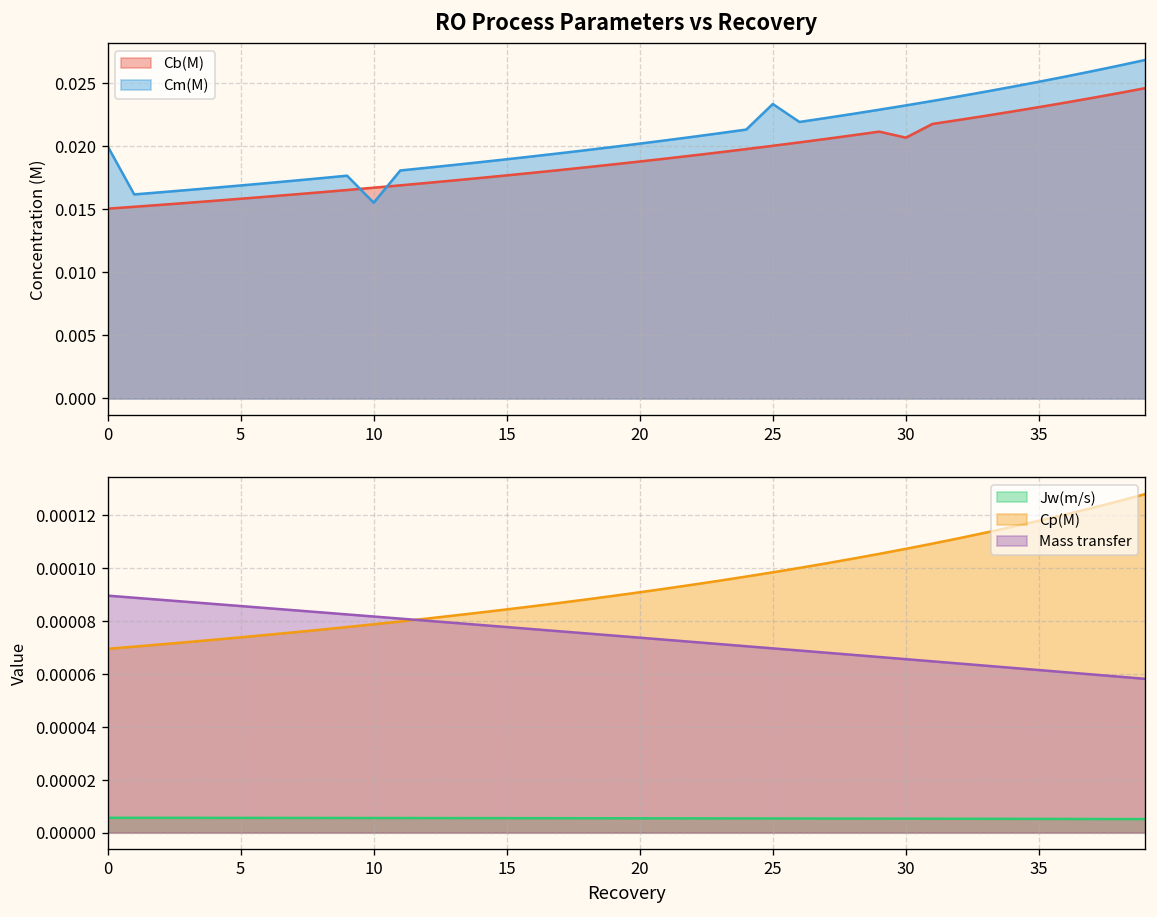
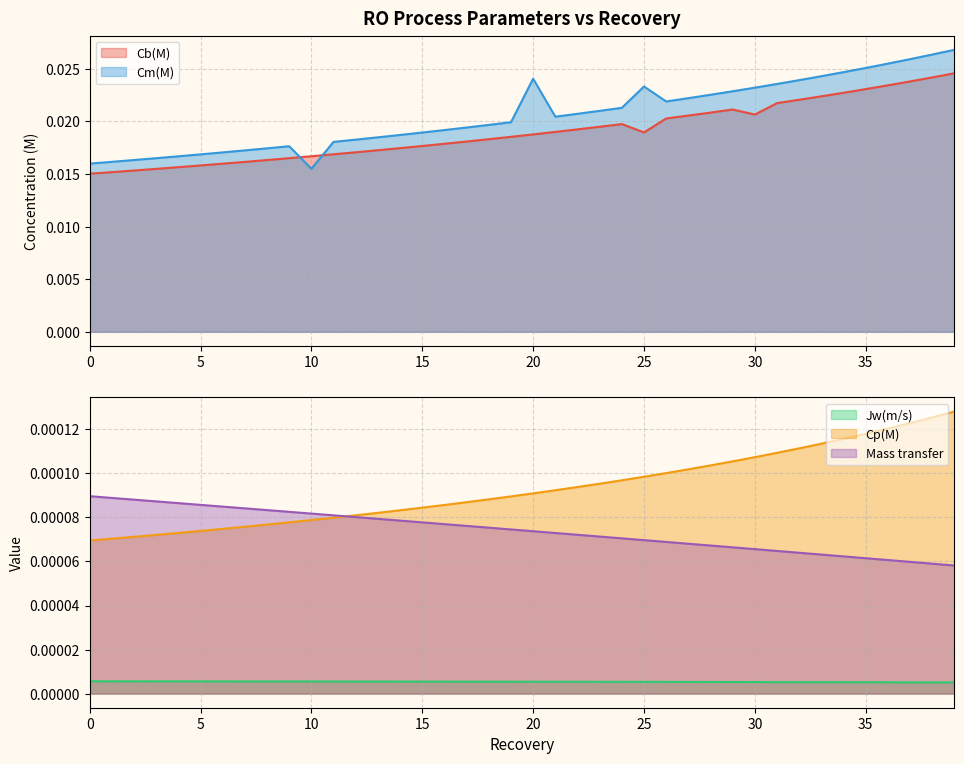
RO Process Parameters vs Recovery, Cm(M), 0: 0.0200 -> 0.0160
RO Process Parameters vs Recovery, Cm(M), 20: 0.0202 -> 0.0241
RO Process Parameters vs Recovery, Cb(M), 25: 0.0200 -> 0.0190
